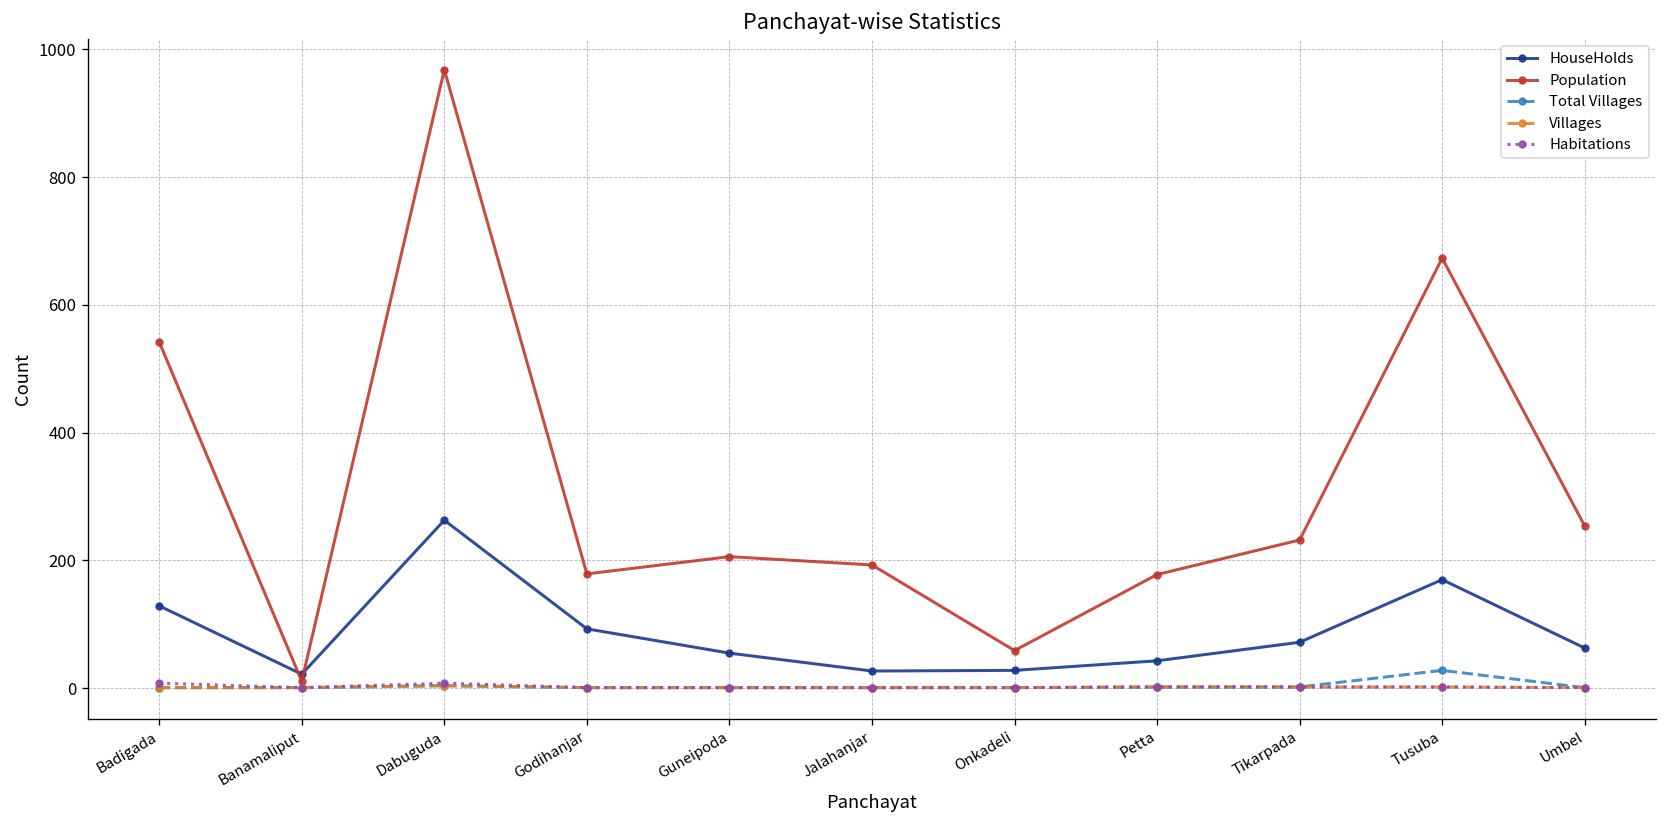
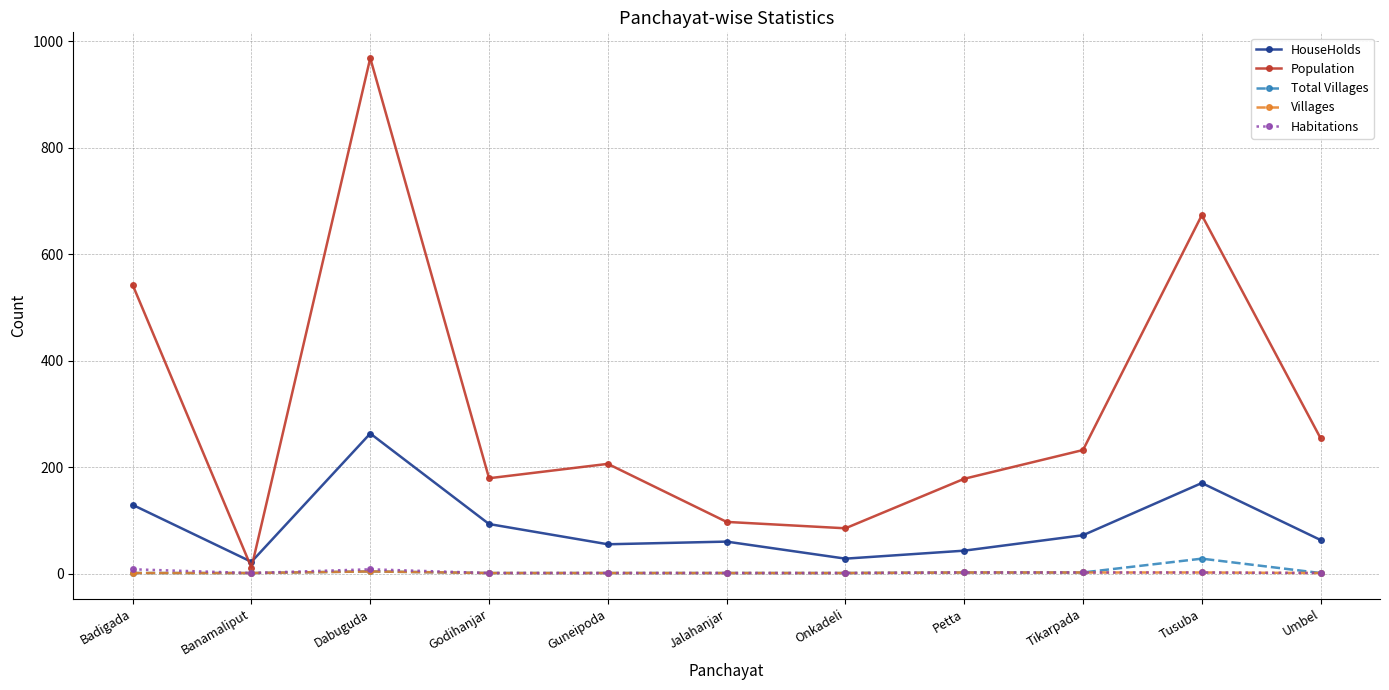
HouseHolds, Jalahanjar: 30 -> 60
Population, Jalahanjar: 190 -> 100
Population, Onkadeli: 60 -> 90
